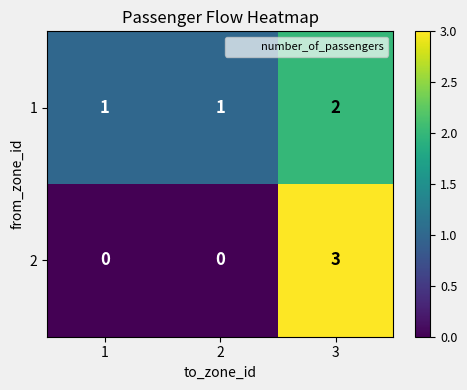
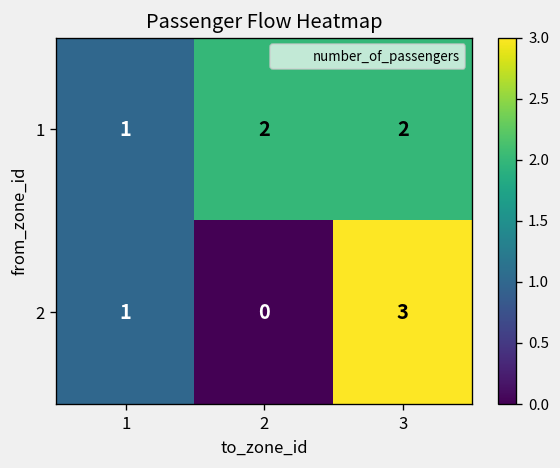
1, 2: 1 -> 2
2, 1: 0 -> 1
